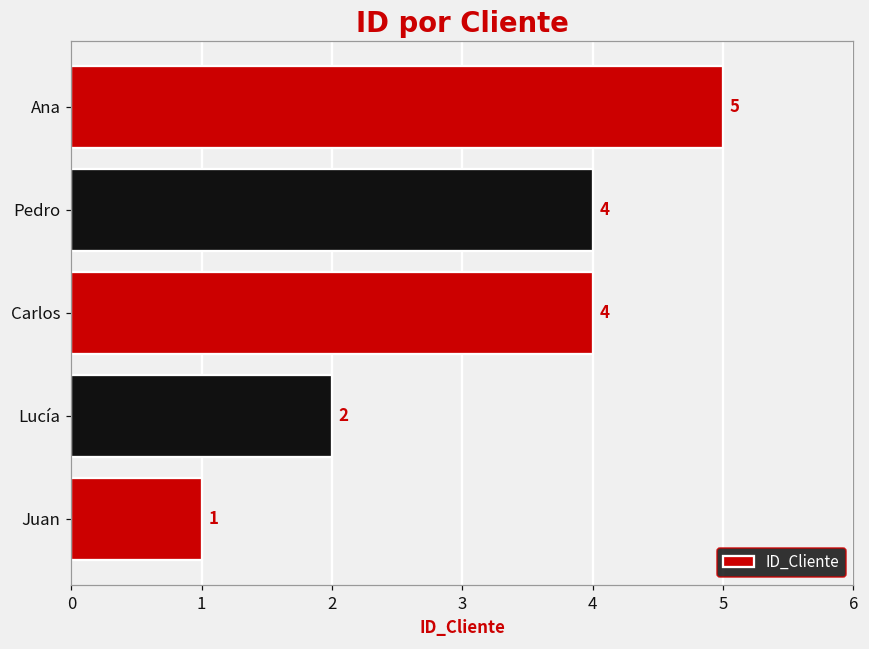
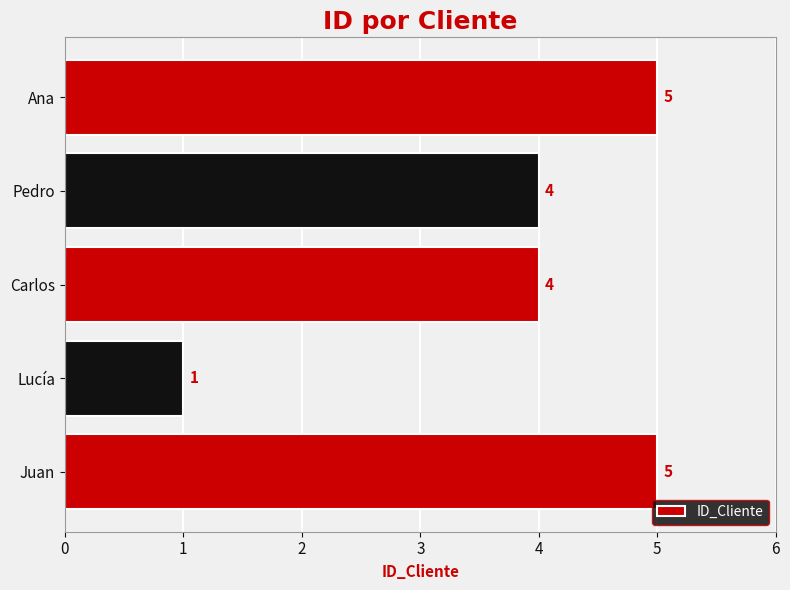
Lucía: 2 -> 1
Juan: 1 -> 5
